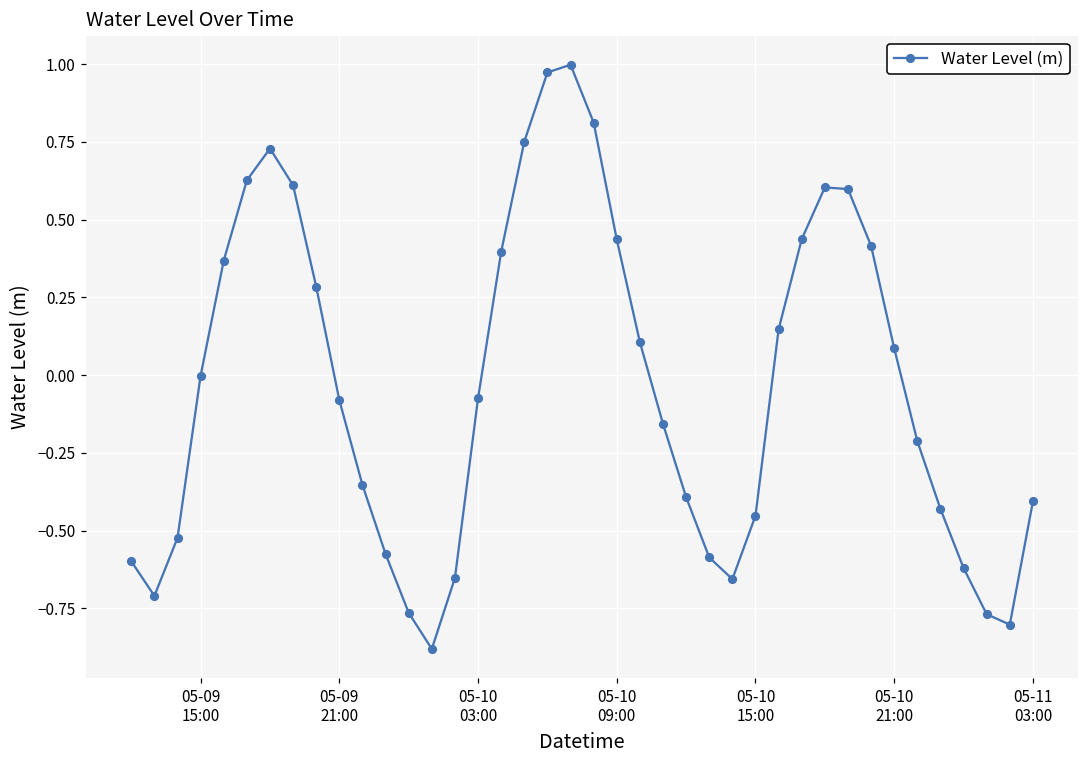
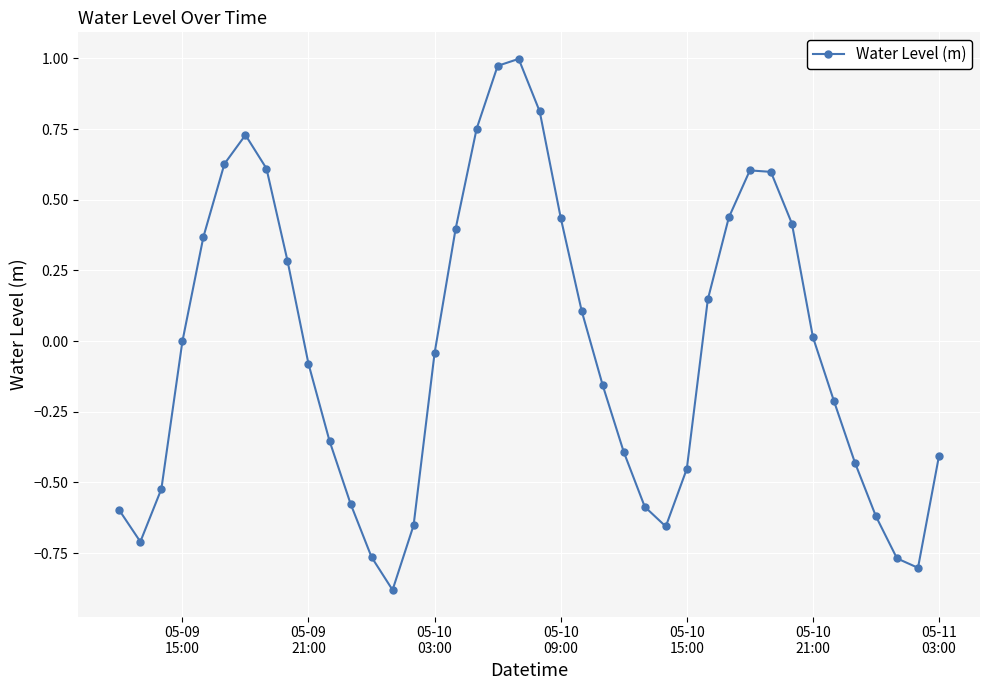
05-10 03:00: -0.07 -> -0.04
05-10 21:00: 0.09 -> 0.01
